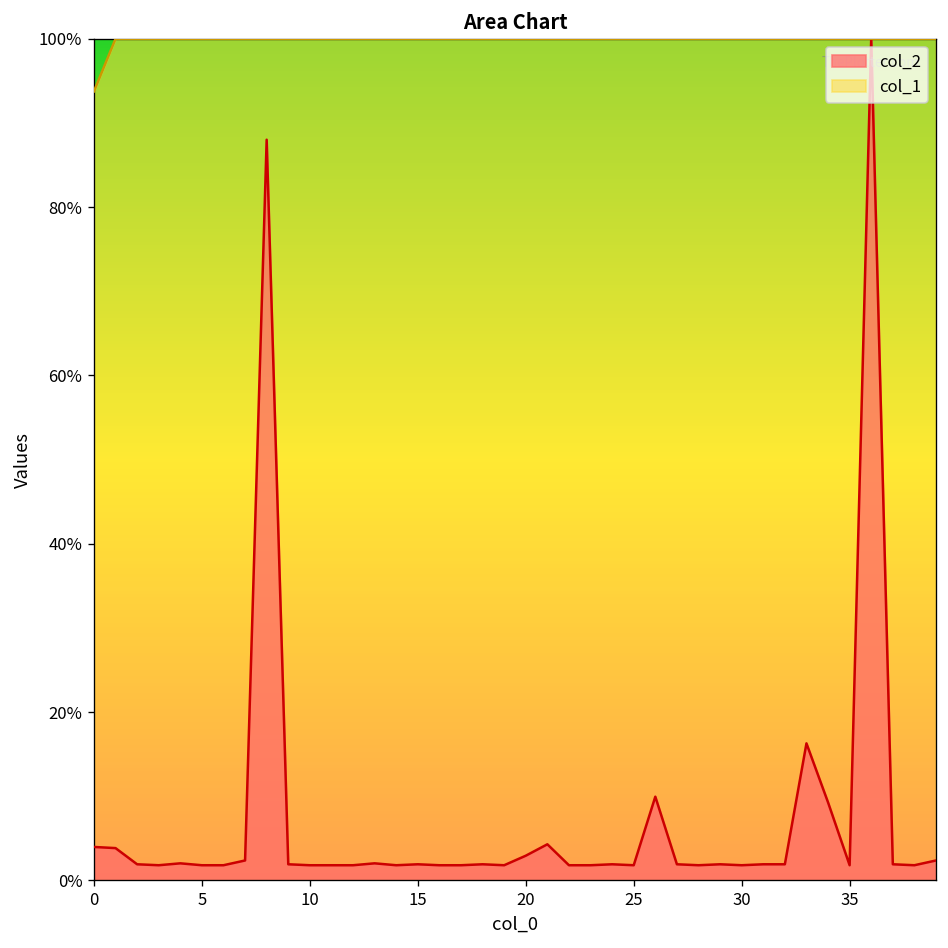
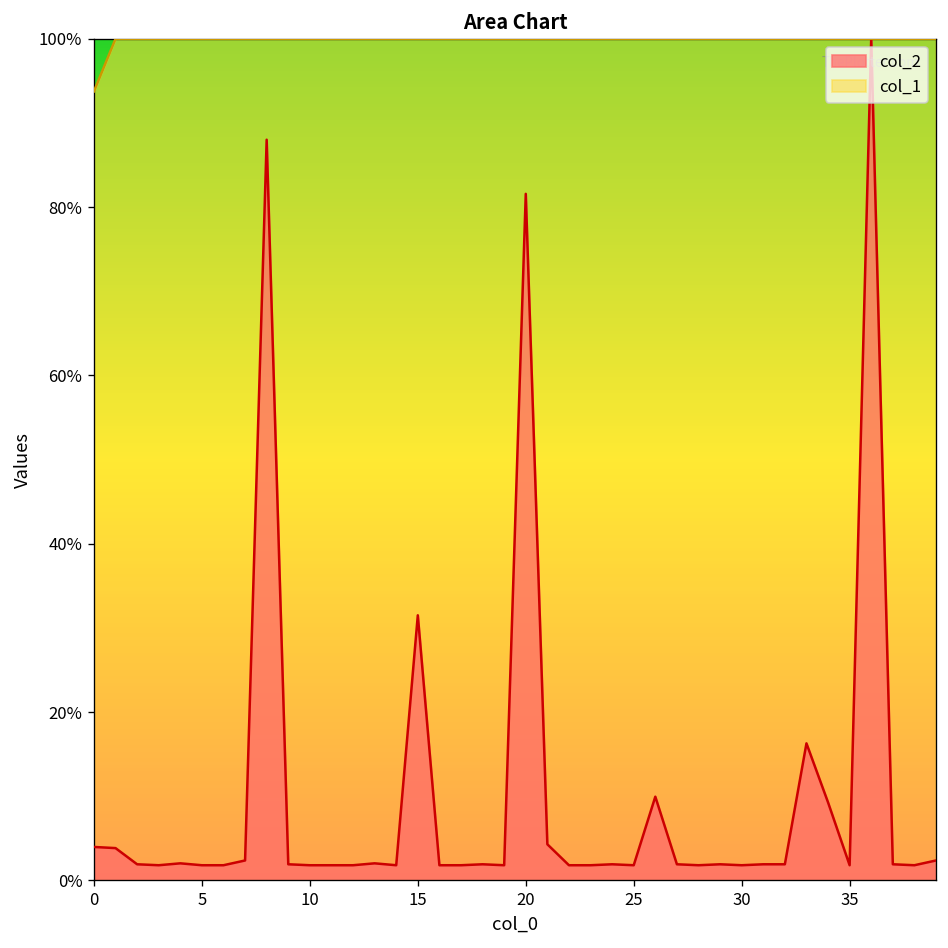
col_2, 15: 2% -> 32%
col_2, 20: 3% -> 82%
